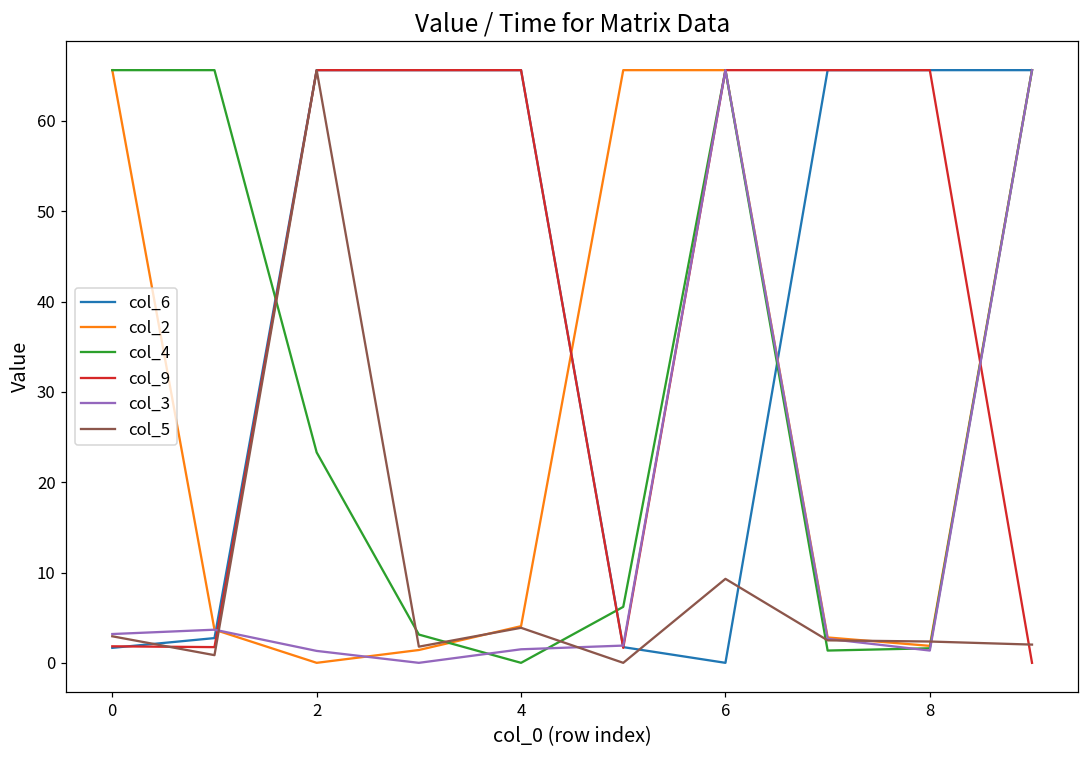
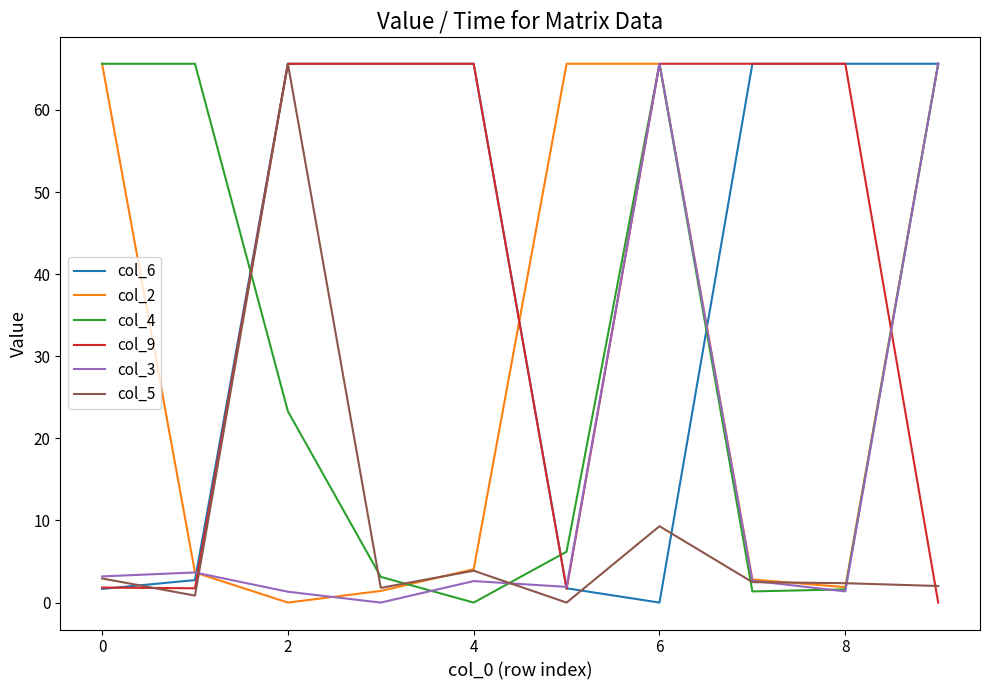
col_3, 4: 2 -> 3
